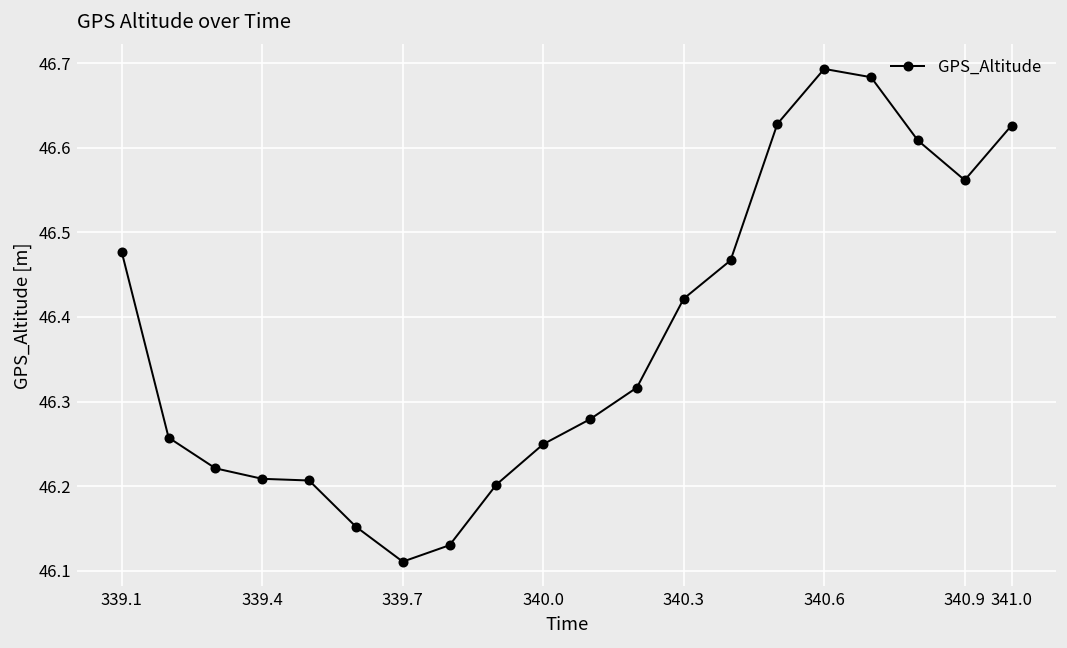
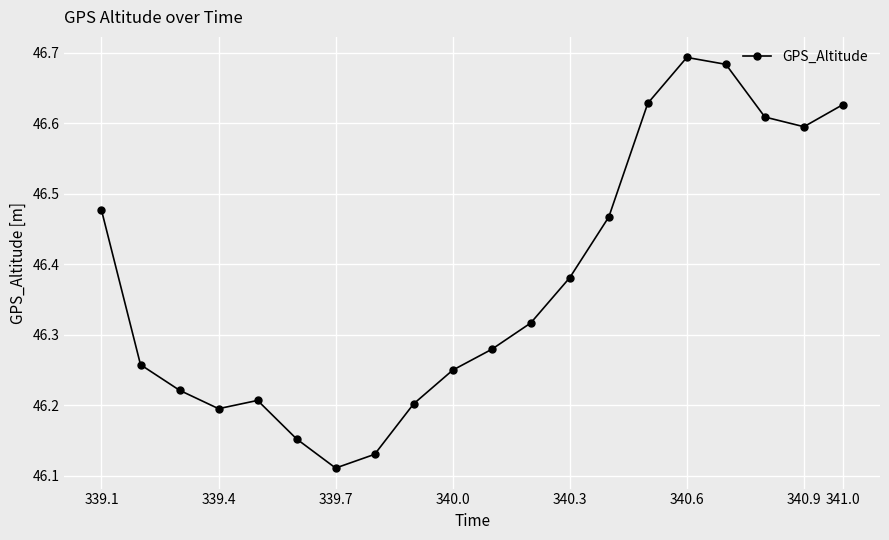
339.4: 46.21 -> 46.19
340.3: 46.42 -> 46.38
340.9: 46.56 -> 46.59
